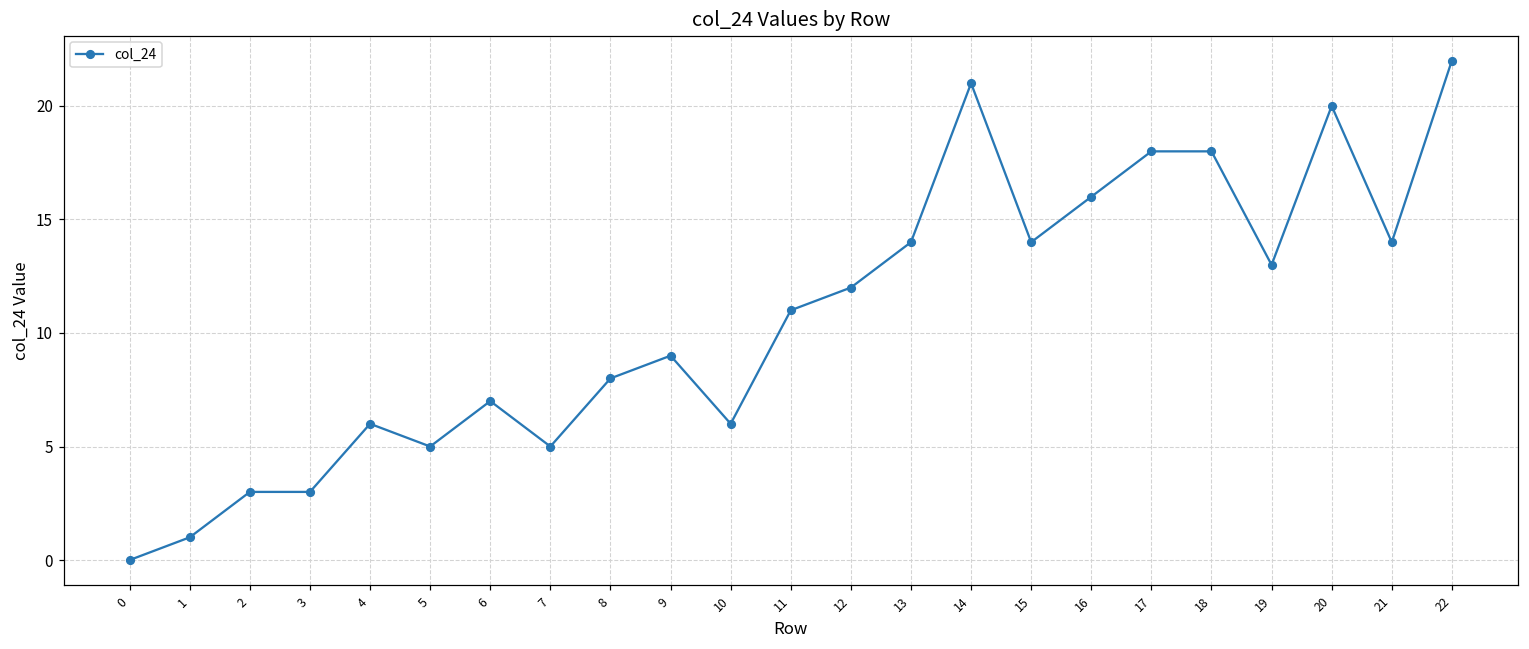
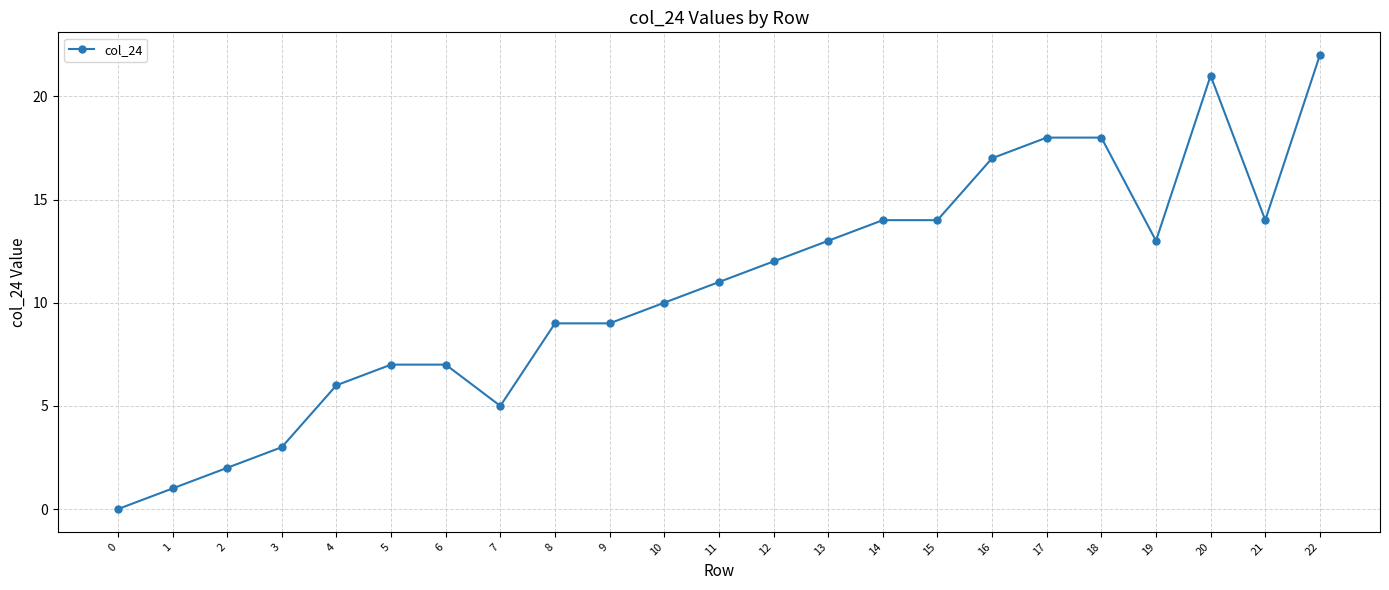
2: 3 -> 2
5: 5 -> 7
8: 8 -> 9
10: 6 -> 10
13: 14 -> 13
14: 21 -> 14
16: 16 -> 17
20: 20 -> 21
